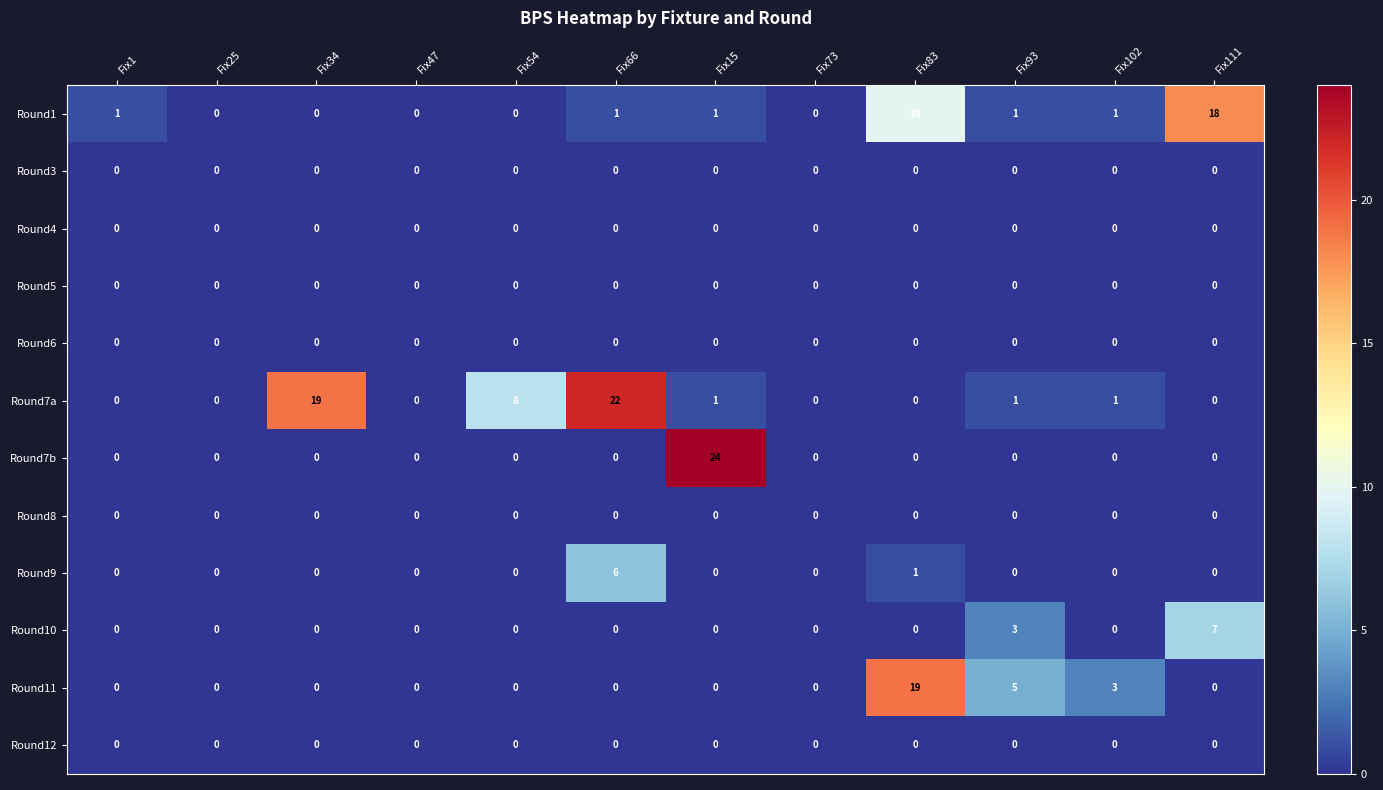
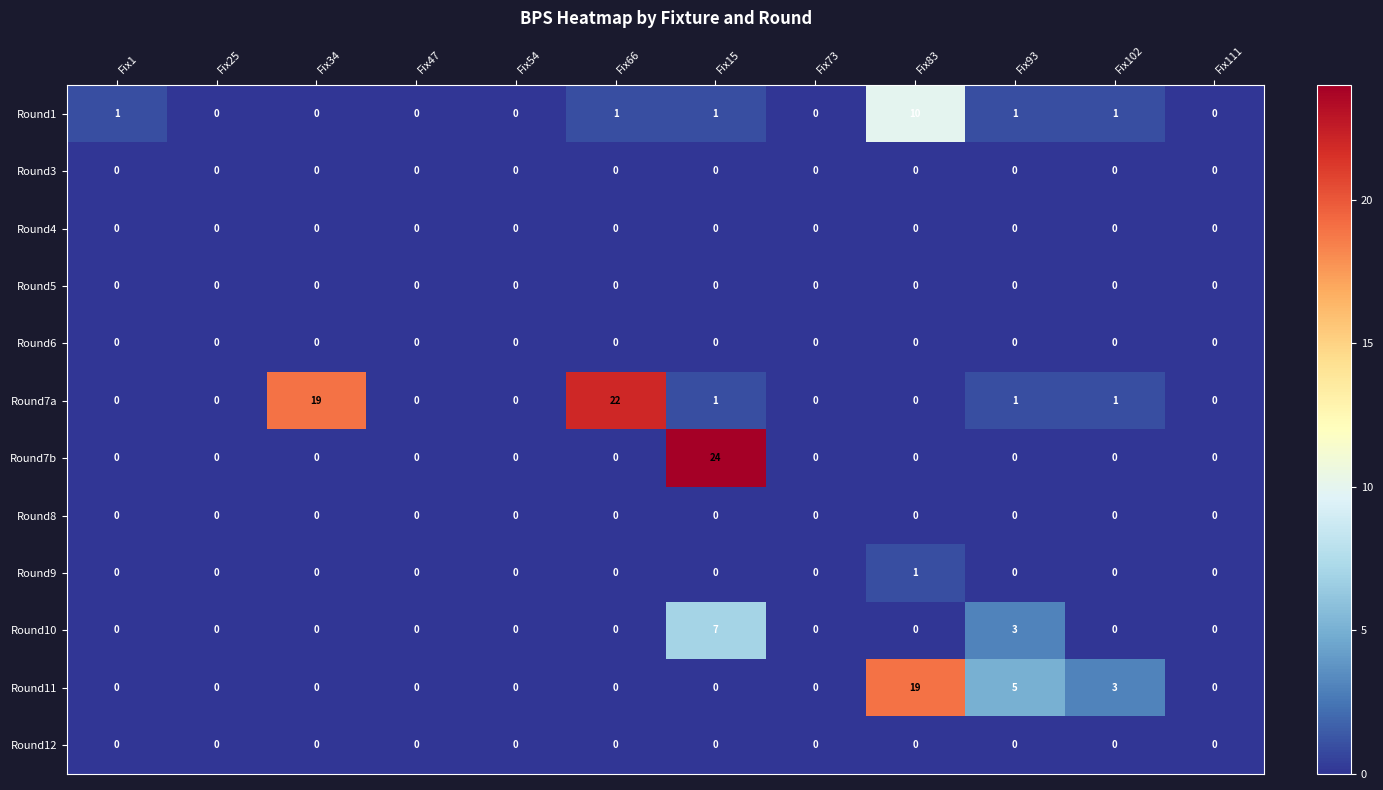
Round1, Fix111: 18 -> 0
Round7a, Fix54: 8 -> 0
Round9, Fix66: 6 -> 0
Round10, Fix15: 0 -> 7
Round10, Fix111: 7 -> 0
